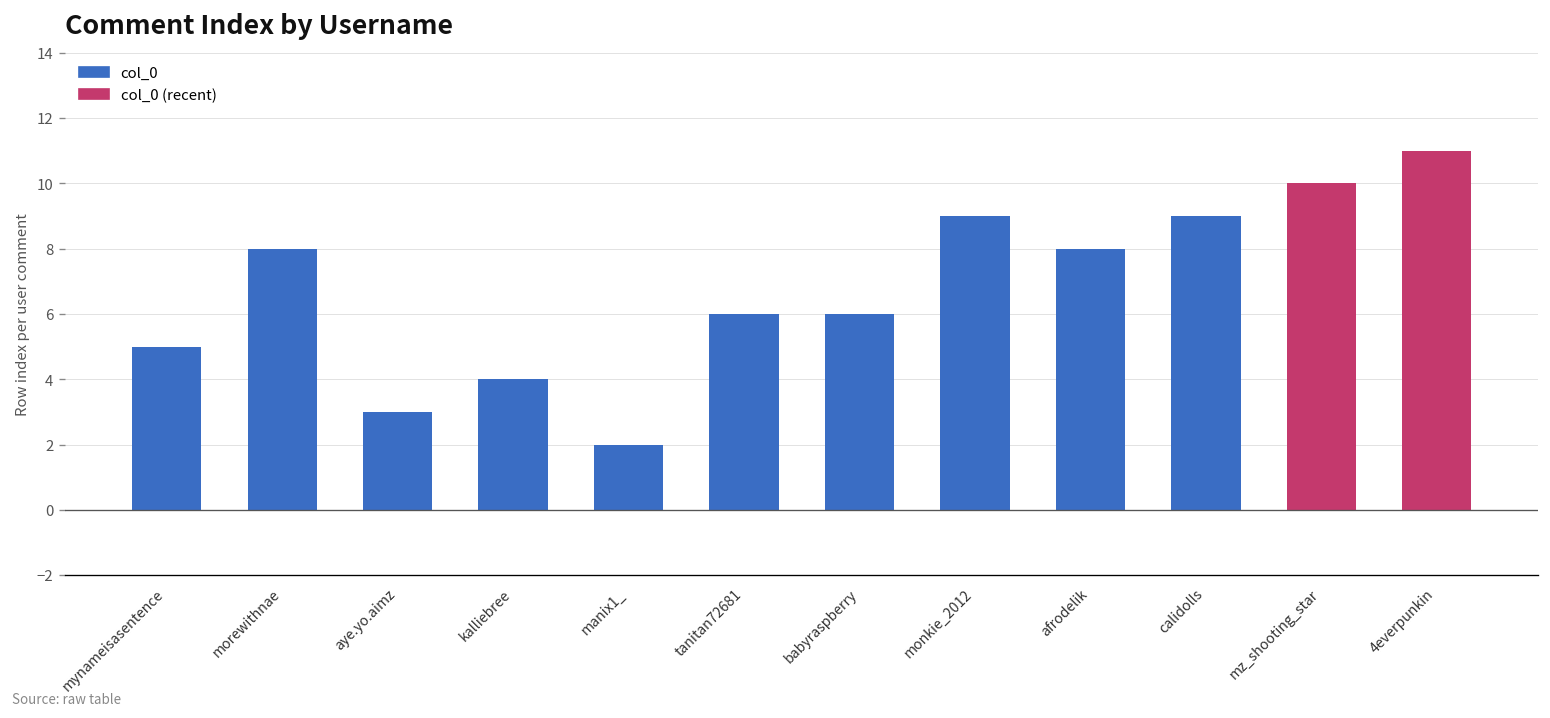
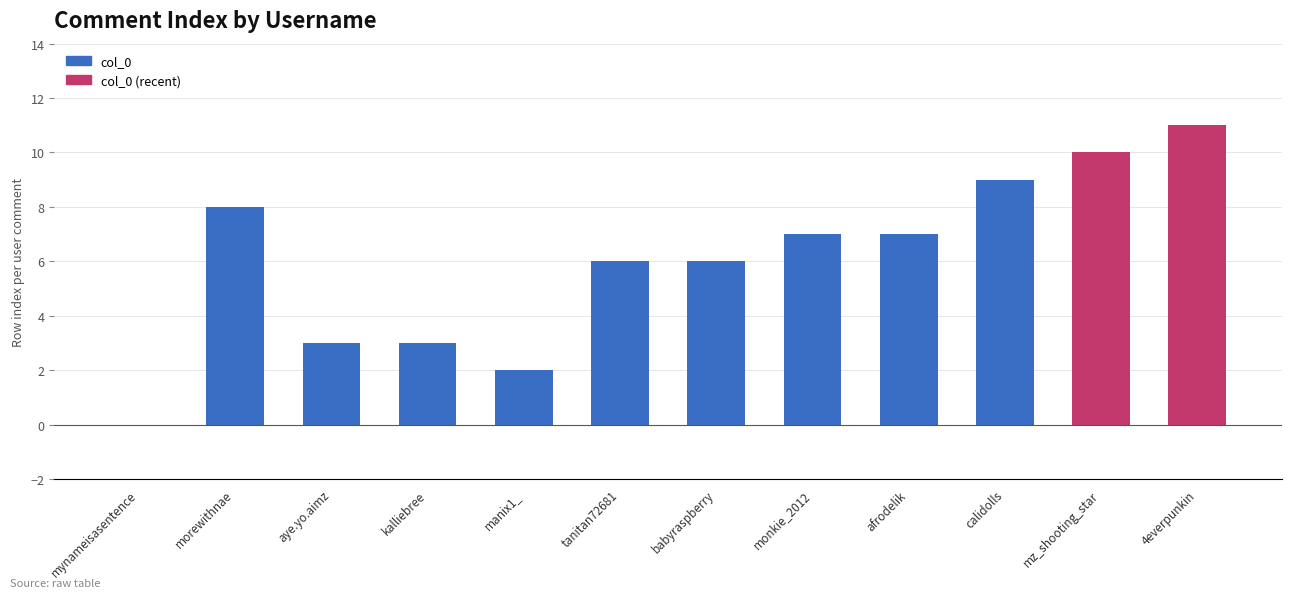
mynameisasentence: 5 -> 0
kalliebree: 4 -> 3
monkie_2012: 9 -> 7
afrodelik: 8 -> 7
